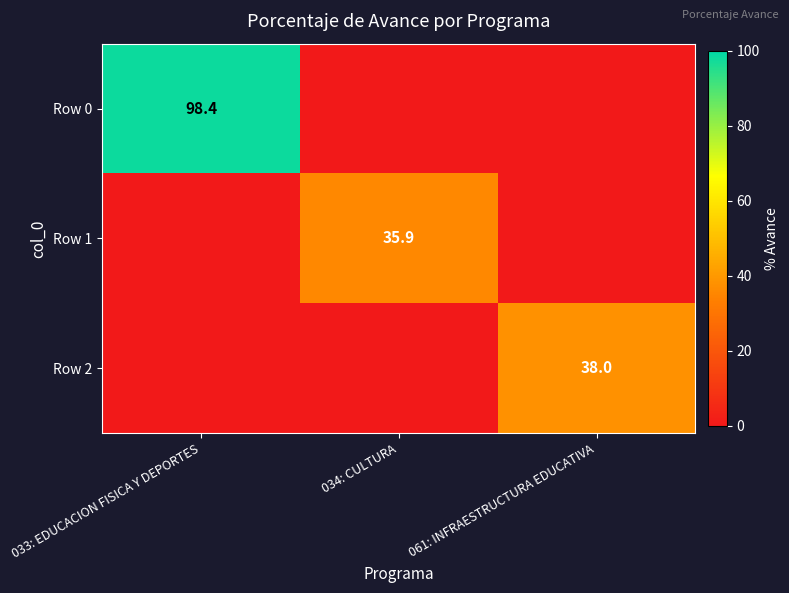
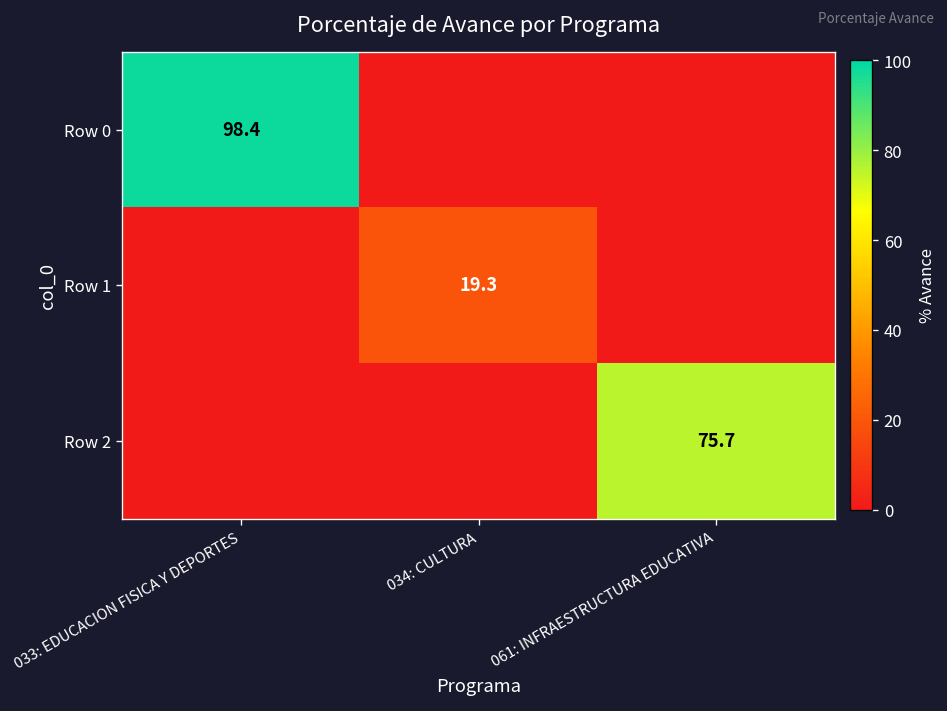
Row 1, 034: CULTURA: 35.9 -> 19.3
Row 2, 061: INFRAESTRUCTURA EDUCATIVA: 38.0 -> 75.7
